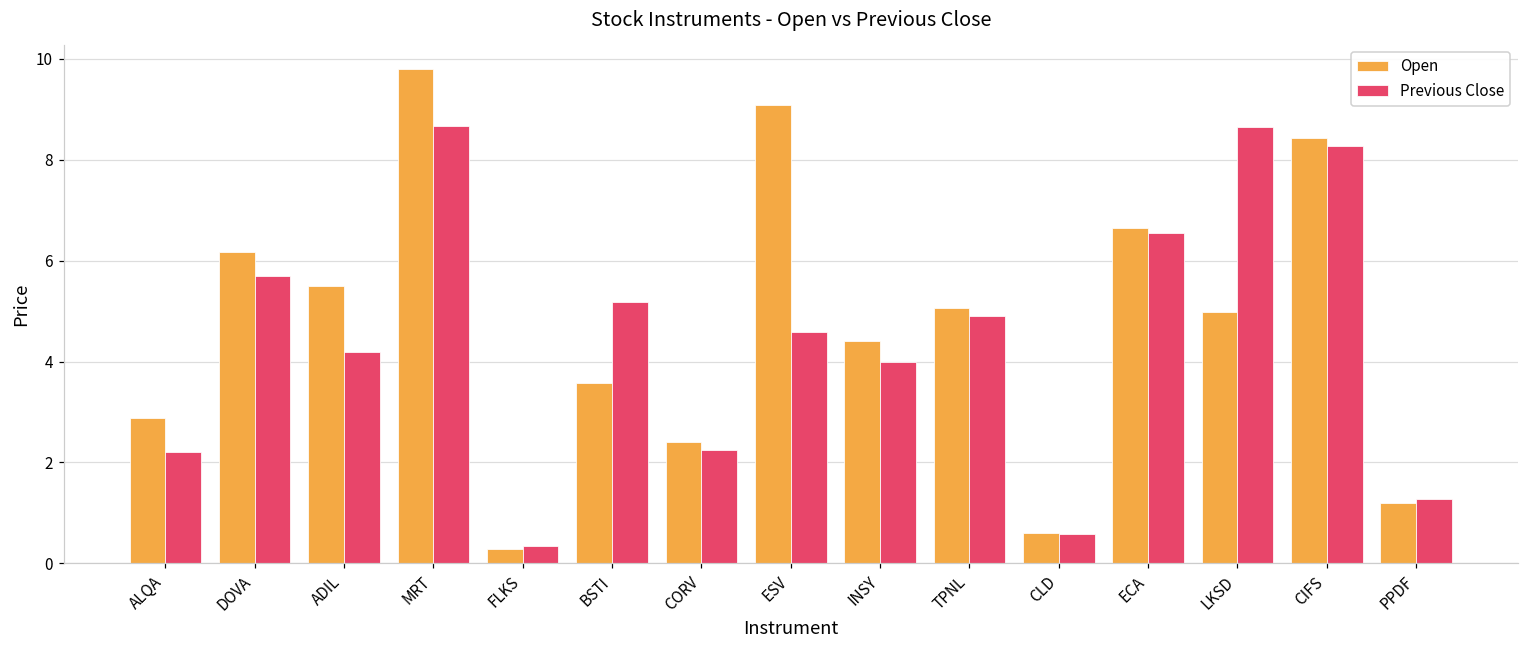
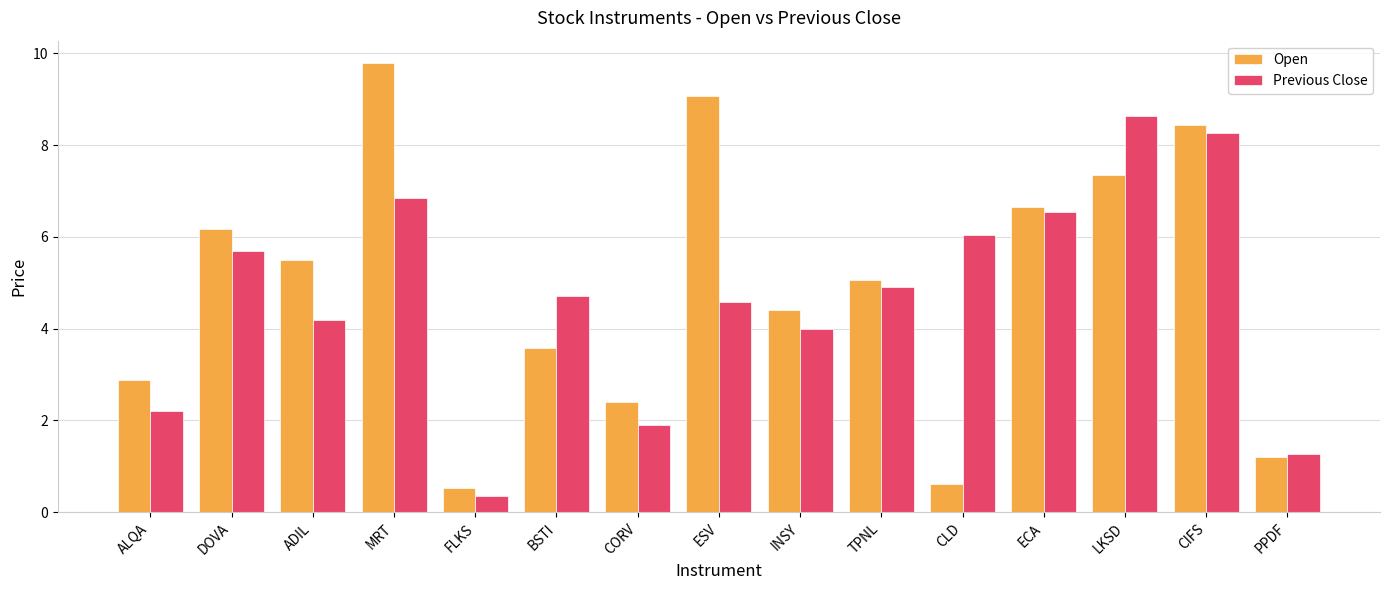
Previous Close, MRT: 8.7 -> 6.9
Open, FLKS: 0.3 -> 0.5
Previous Close, BSTI: 5.2 -> 4.7
Previous Close, CORV: 2.3 -> 1.9
Previous Close, CLD: 0.6 -> 6.0
Open, LKSD: 5.0 -> 7.4
